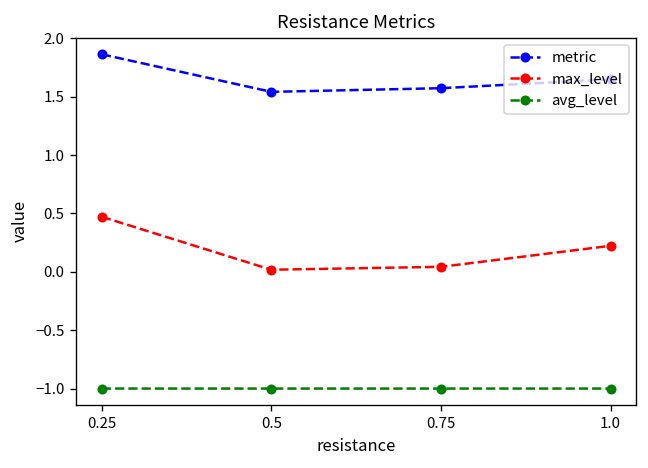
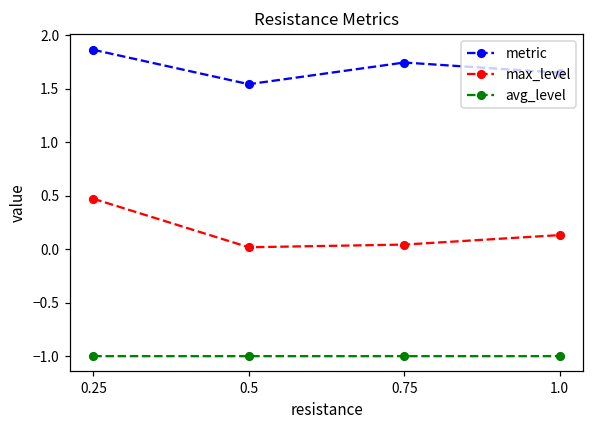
metric, 0.75: 1.6 -> 1.7
max_level, 1.0: 0.2 -> 0.1
